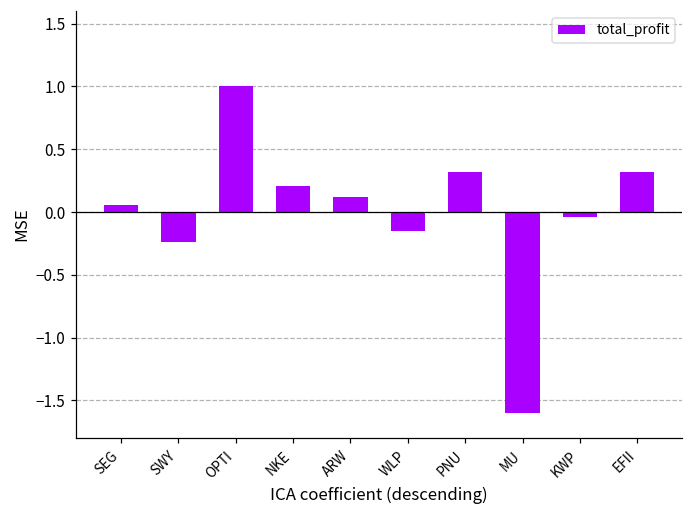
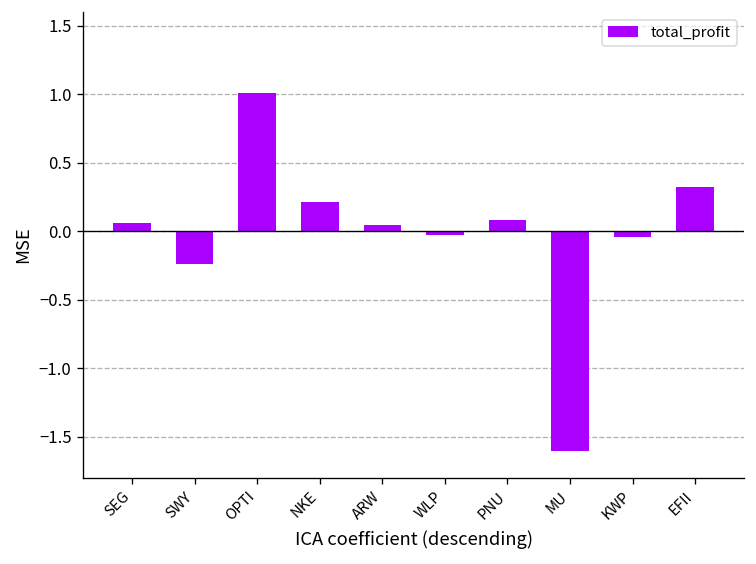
ARW: 0.12 -> 0.04
WLP: -0.15 -> -0.03
PNU: 0.32 -> 0.09
